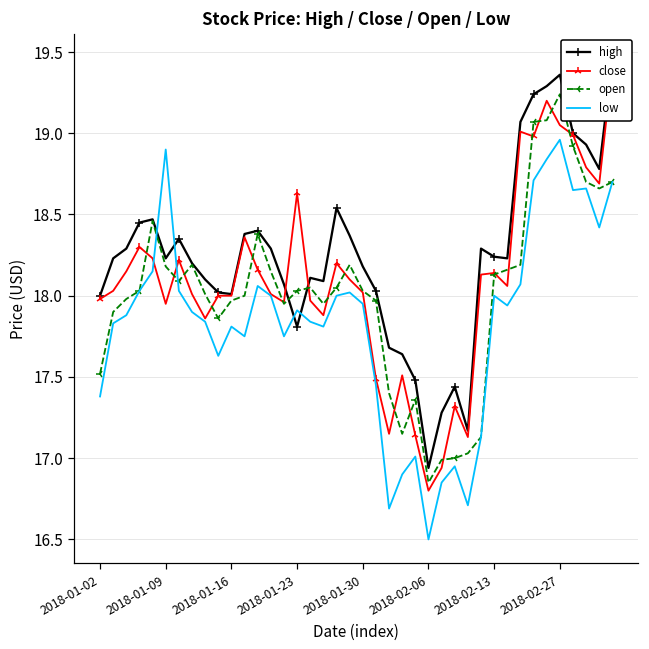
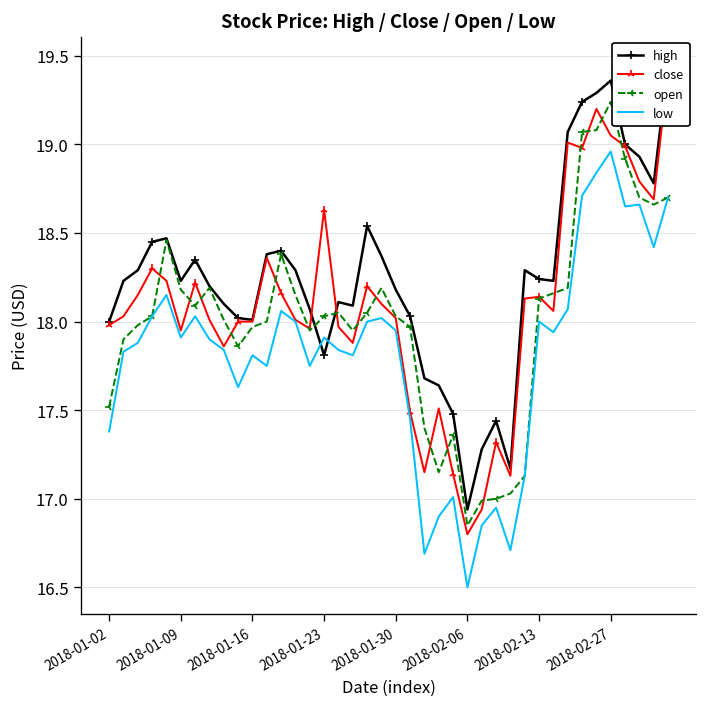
low, 2018-01-09: 18.90 -> 17.91
